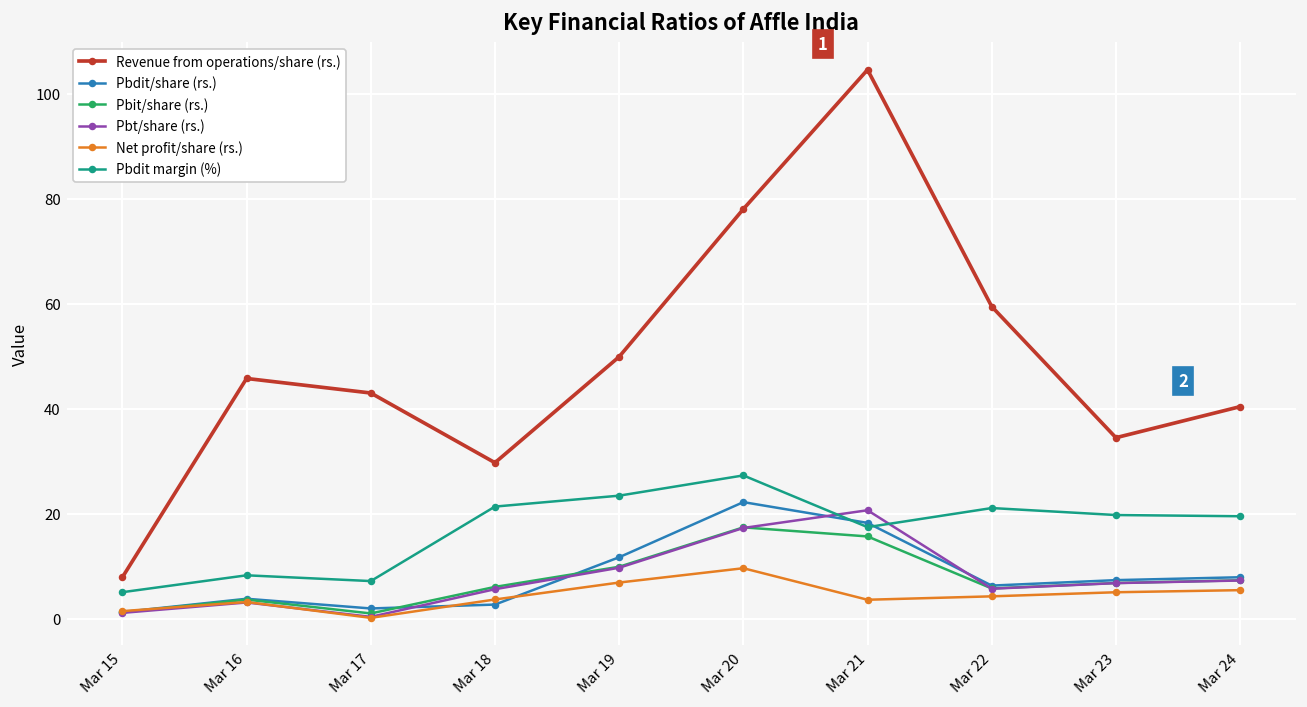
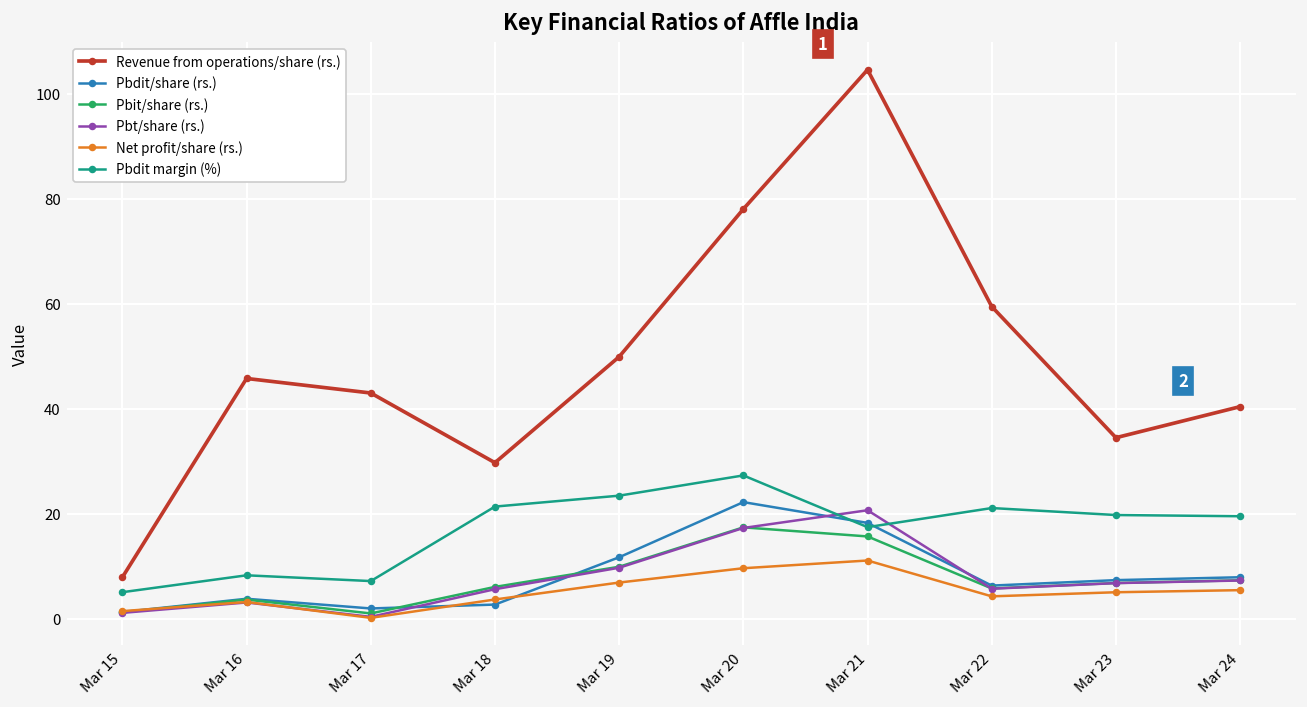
Net profit/share (rs.), Mar 21: 4 -> 11
